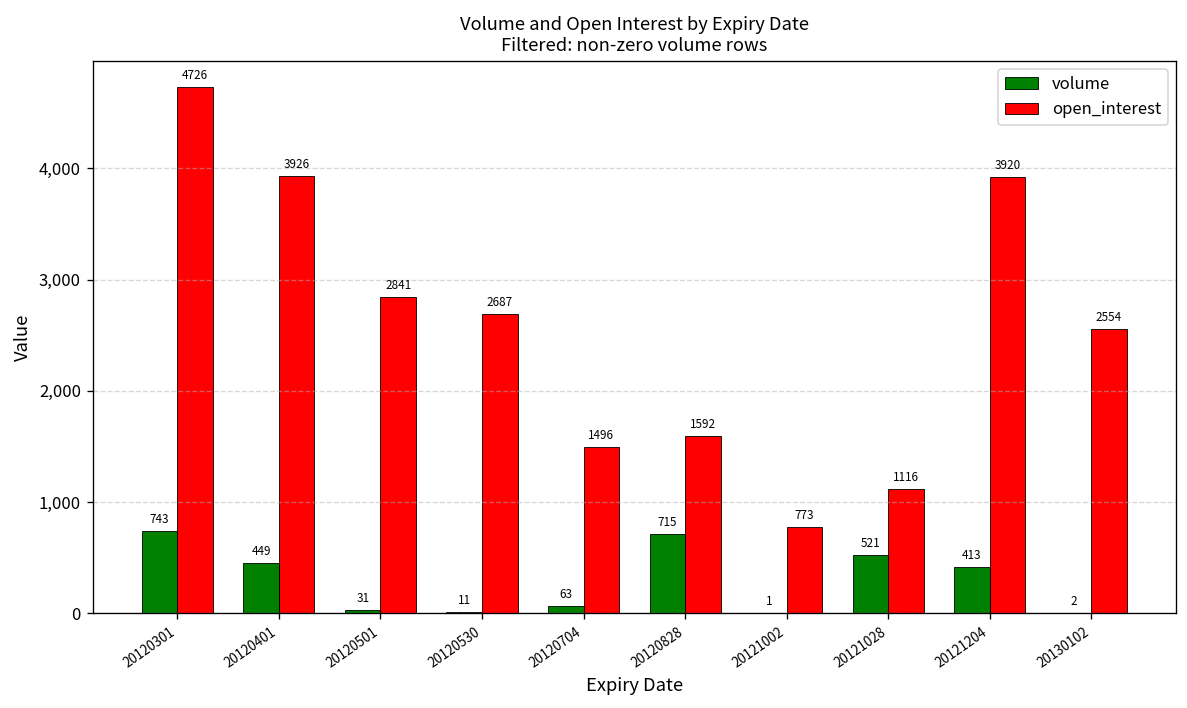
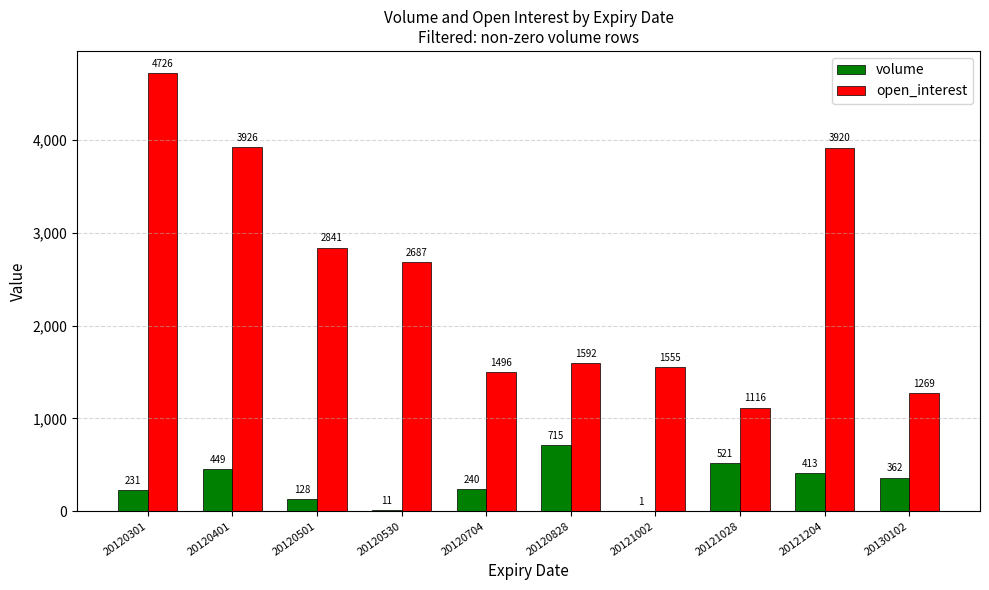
volume, 20120301: 743 -> 231
volume, 20120501: 31 -> 128
volume, 20120704: 63 -> 240
open_interest, 20121002: 773 -> 1555
volume, 20130102: 2 -> 362
open_interest, 20130102: 2554 -> 1269
